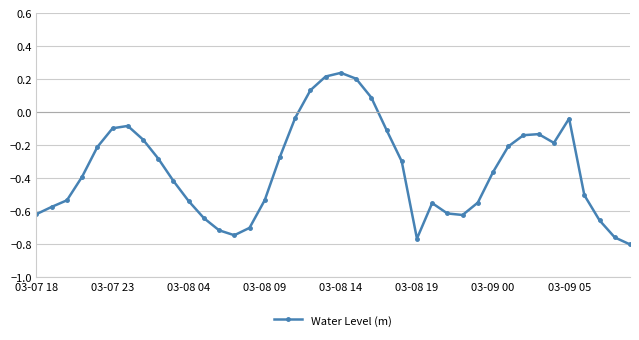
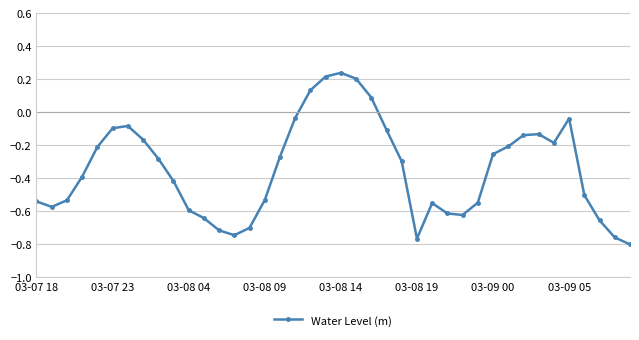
03-07 18: -0.62 -> -0.54
03-08 04: -0.54 -> -0.59
03-09 00: -0.36 -> -0.25
